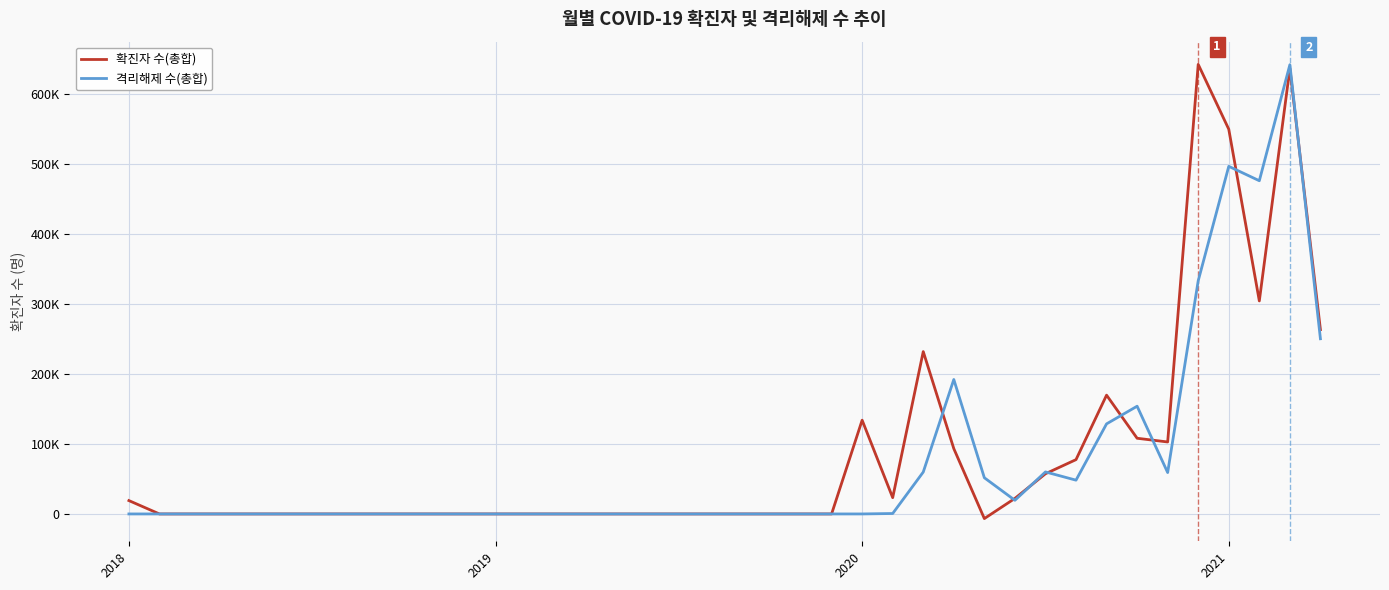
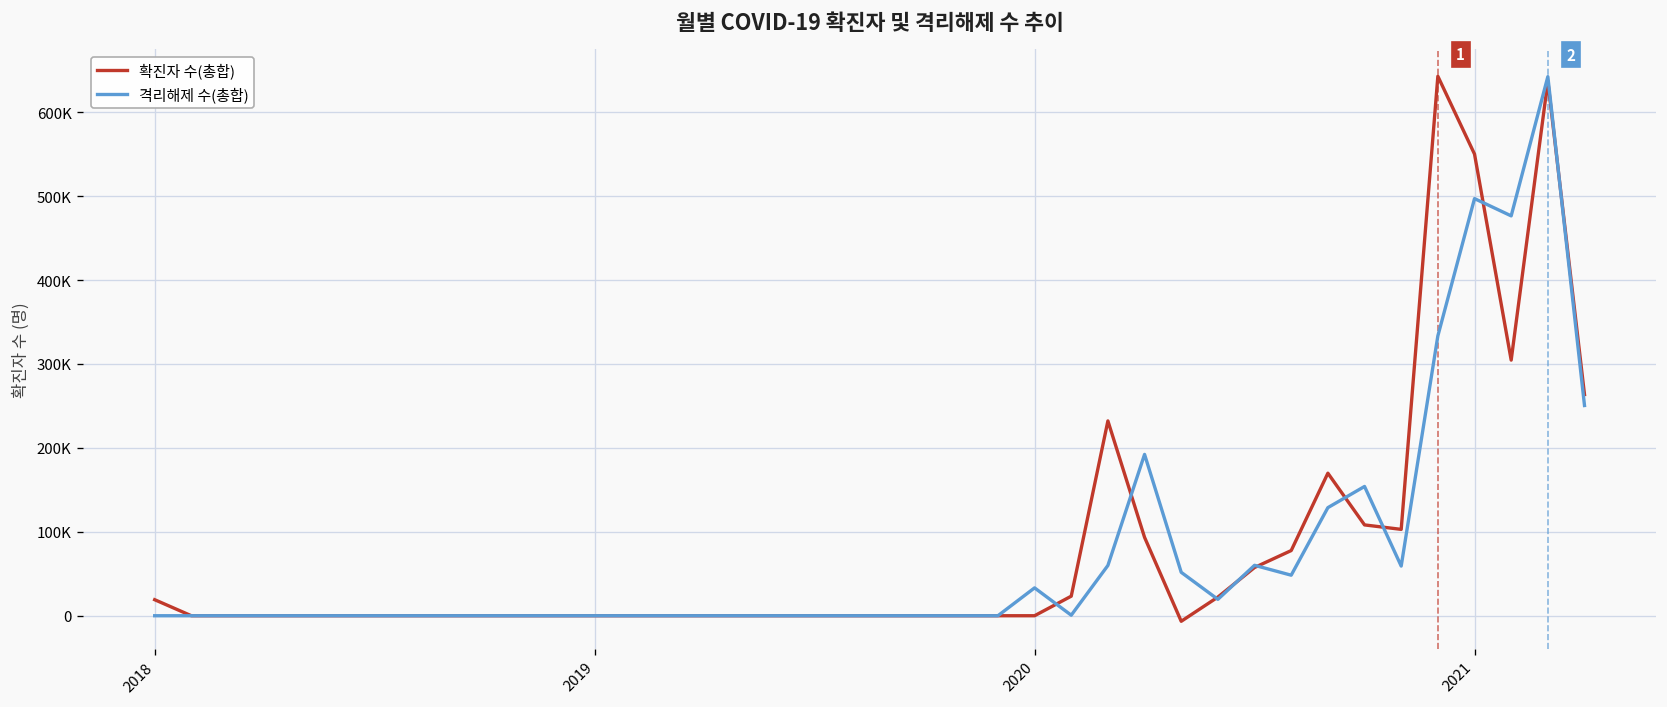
확진자 수(총합), 2020: 130000 -> 0
격리해제 수(총합), 2020: 0 -> 30000
